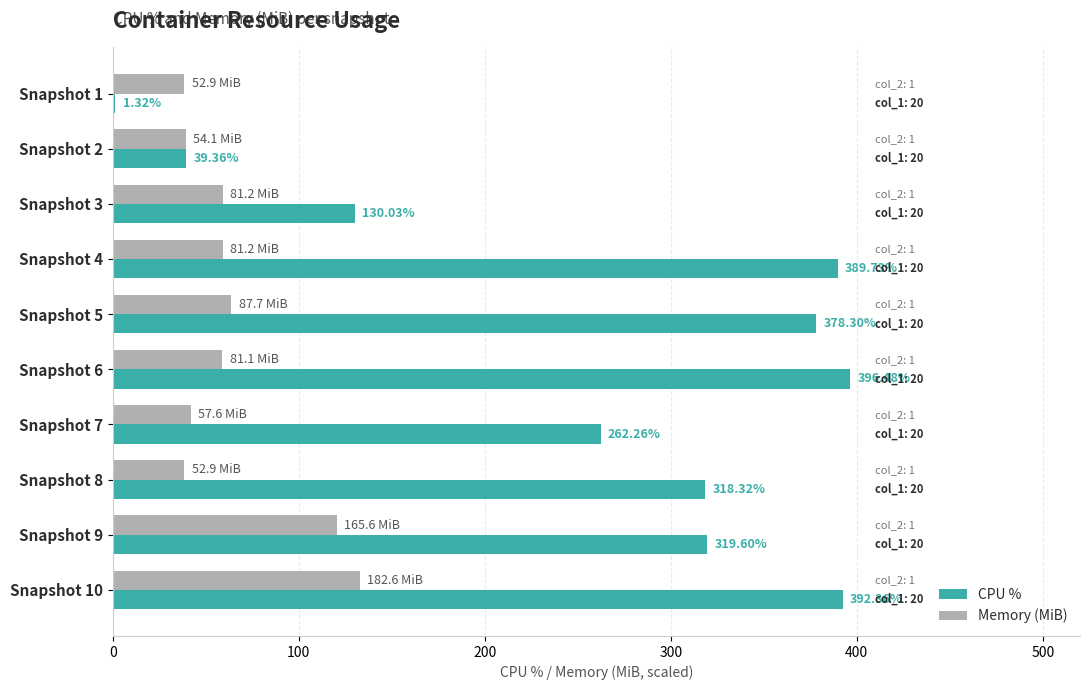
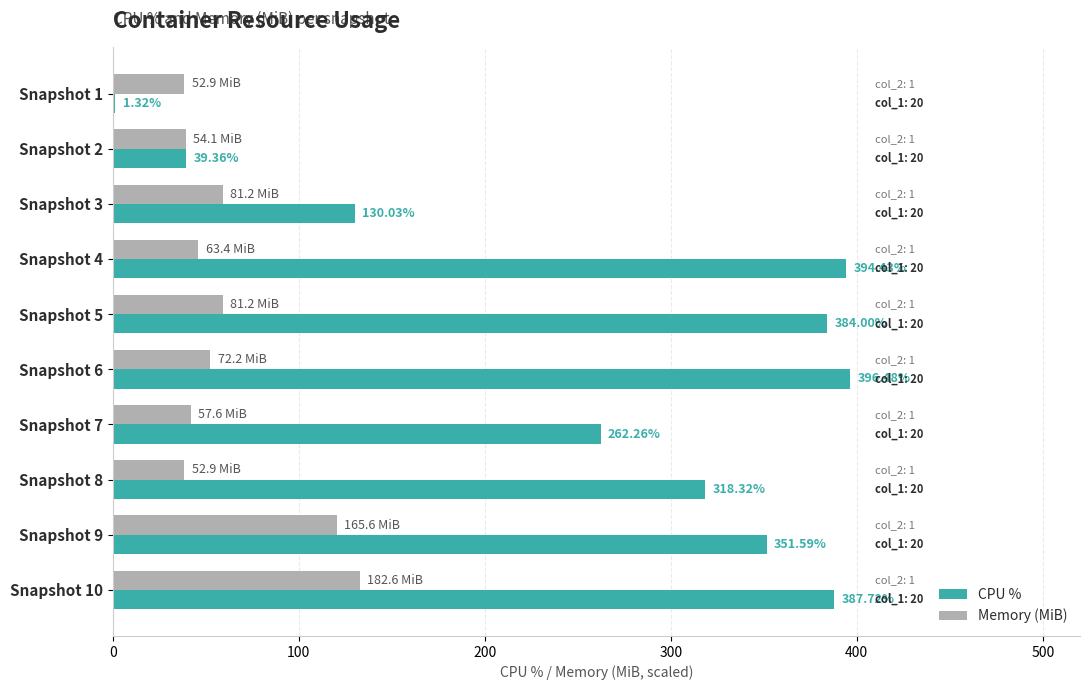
Memory (MiB), Snapshot 4: 81.2 -> 63.4
CPU %, Snapshot 4: 389.73% -> 394.43%
Memory (MiB), Snapshot 5: 87.7 -> 81.2
CPU %, Snapshot 5: 378.30% -> 384.00%
Memory (MiB), Snapshot 6: 81.1 -> 72.2
CPU %, Snapshot 9: 319.60% -> 351.59%
CPU %, Snapshot 10: 392.36% -> 387.72%
